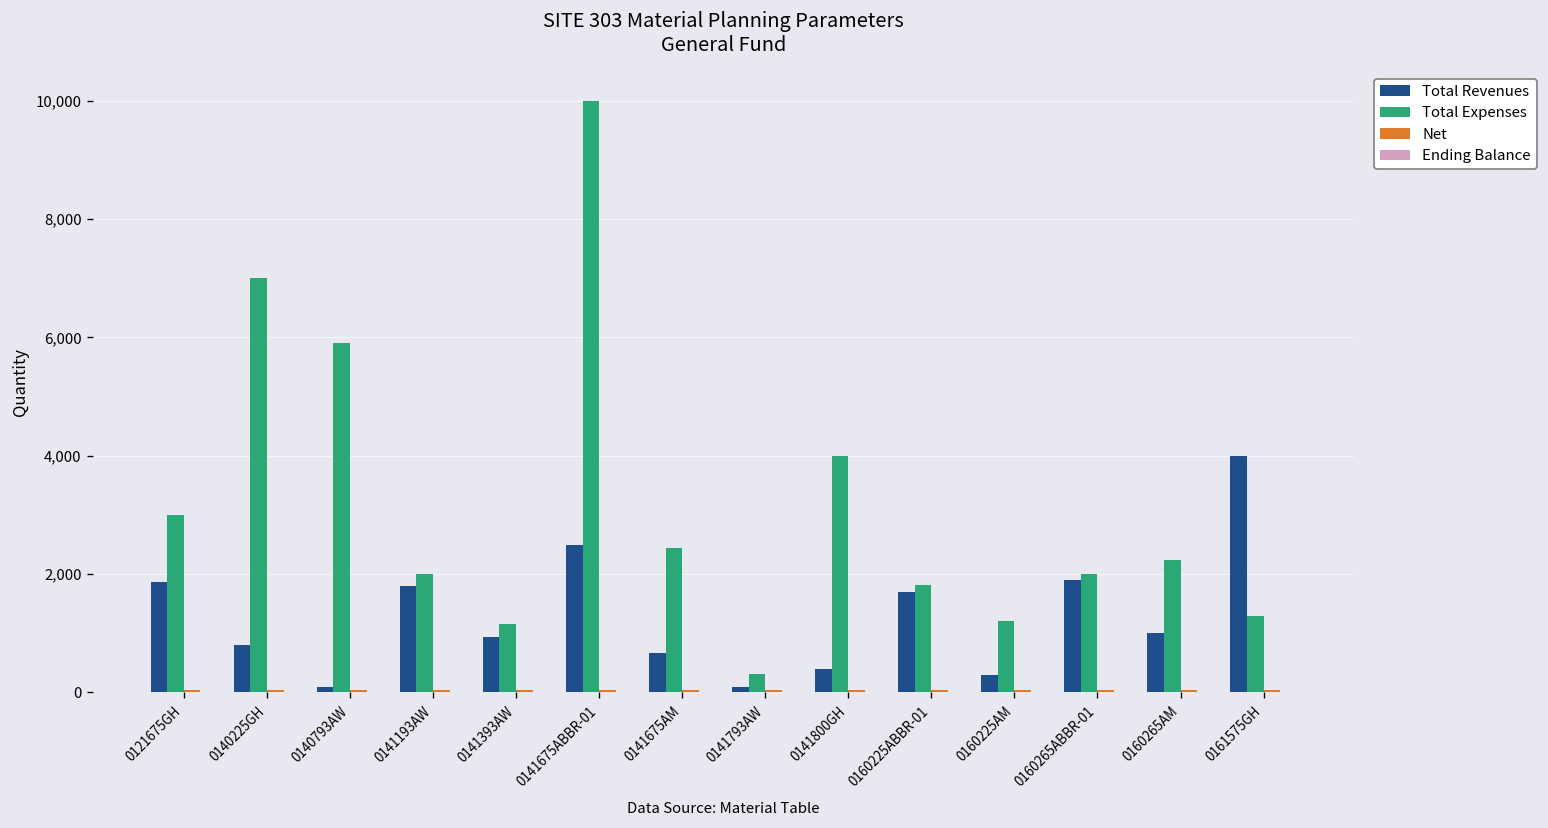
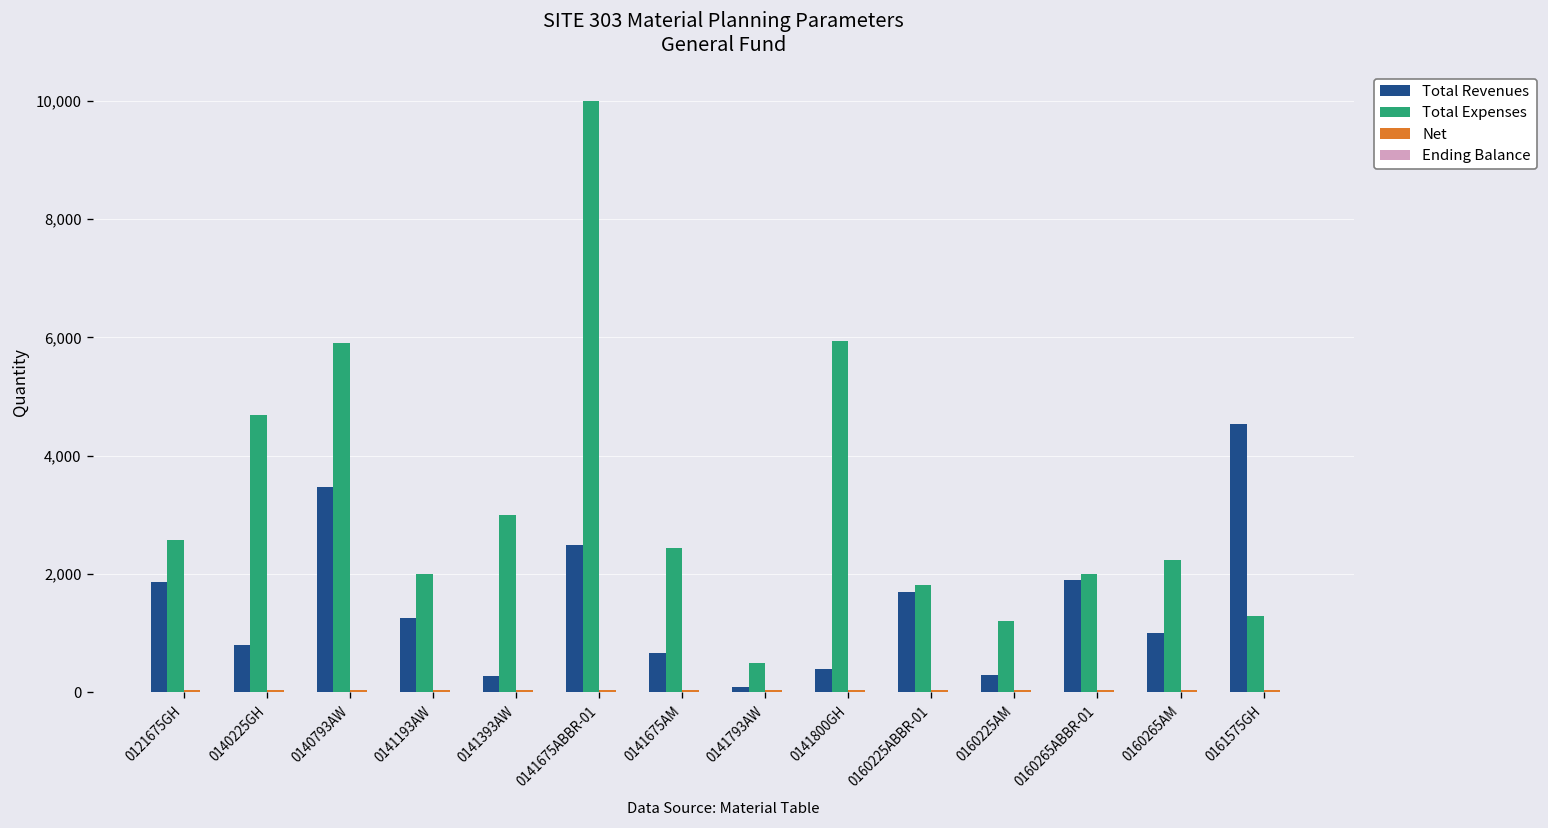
Total Expenses, 0121675GH: 3,000 -> 2,600
Total Expenses, 0140225GH: 7,000 -> 4,700
Total Revenues, 0140793AW: 100 -> 3,500
Total Revenues, 0141193AW: 1,800 -> 1,300
Total Revenues, 0141393AW: 900 -> 300
Total Expenses, 0141393AW: 1,200 -> 3,000
Total Expenses, 0141793AW: 300 -> 500
Total Expenses, 0141800GH: 4,000 -> 5,900
Total Revenues, 0161575GH: 4,000 -> 4,500
